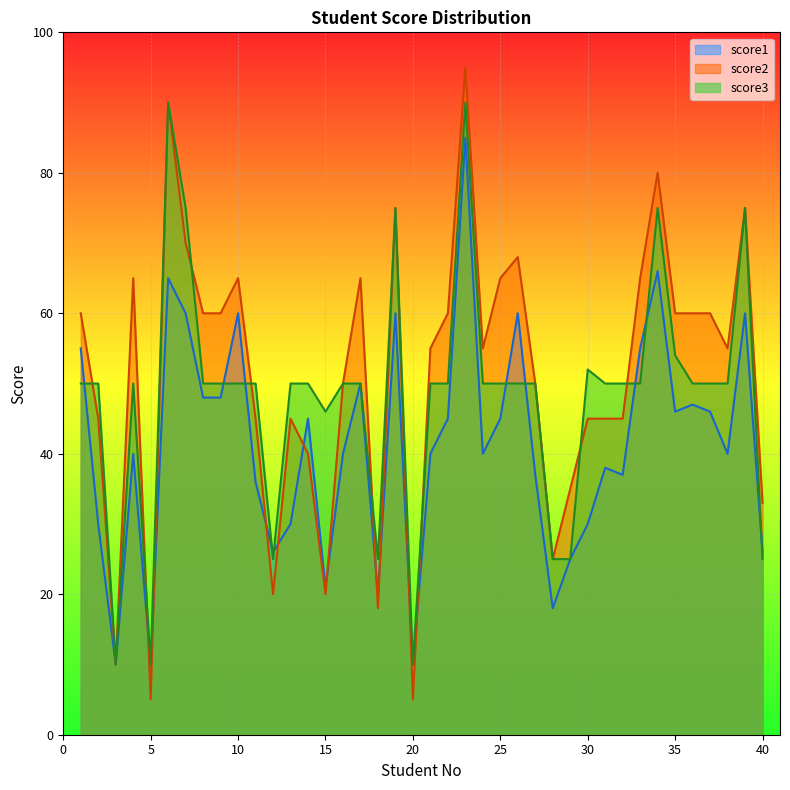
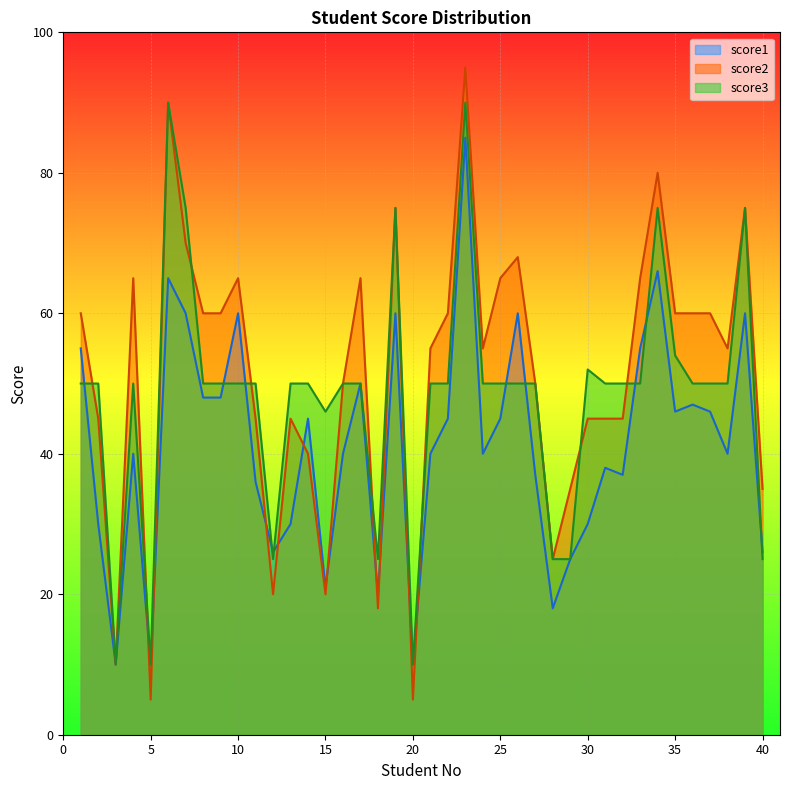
score2, 40: 33 -> 35
